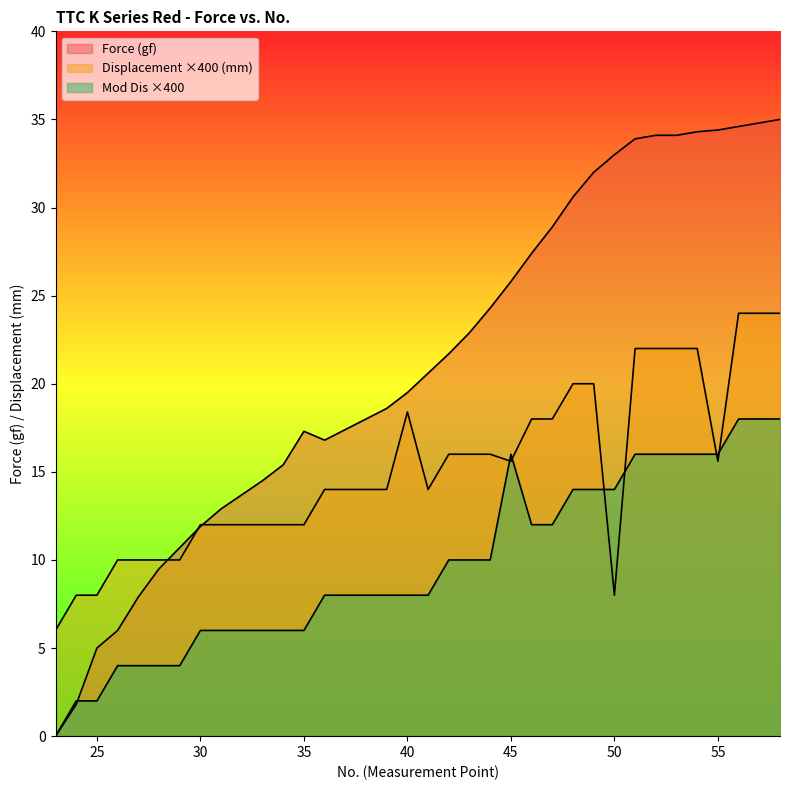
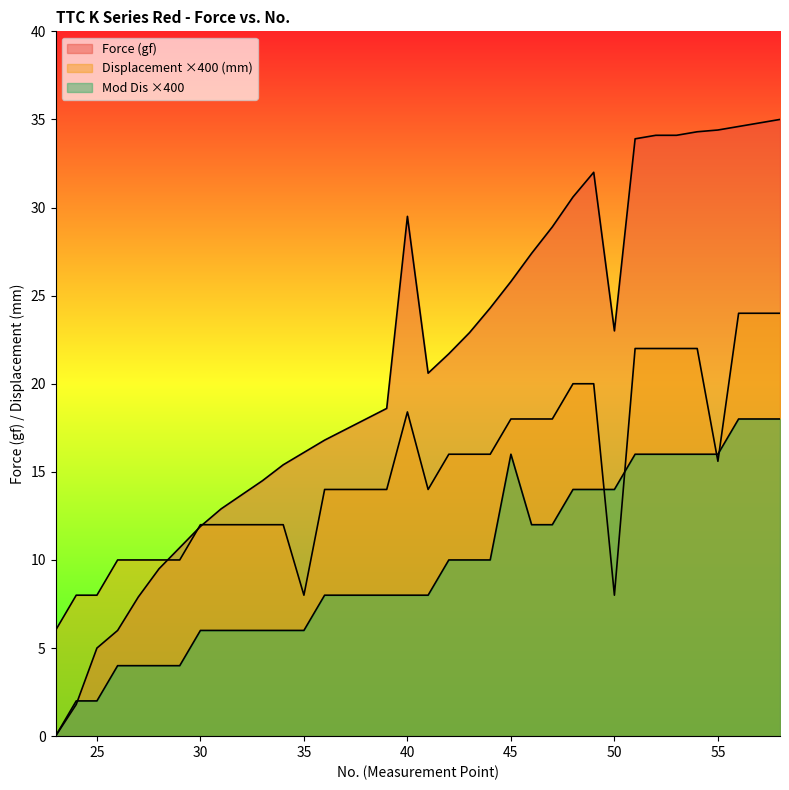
Force (gf), 35: 17.3 -> 16.1
Displacement ×400 (mm), 35: 12.0 -> 8.0
Force (gf), 40: 19.5 -> 29.5
Displacement ×400 (mm), 45: 15.6 -> 18.0
Force (gf), 50: 33 -> 23
